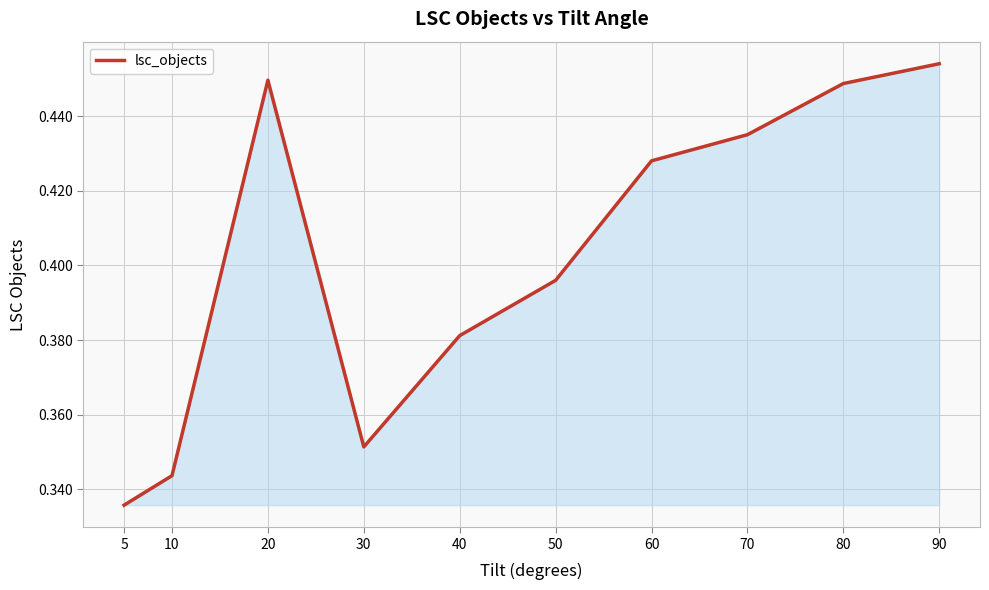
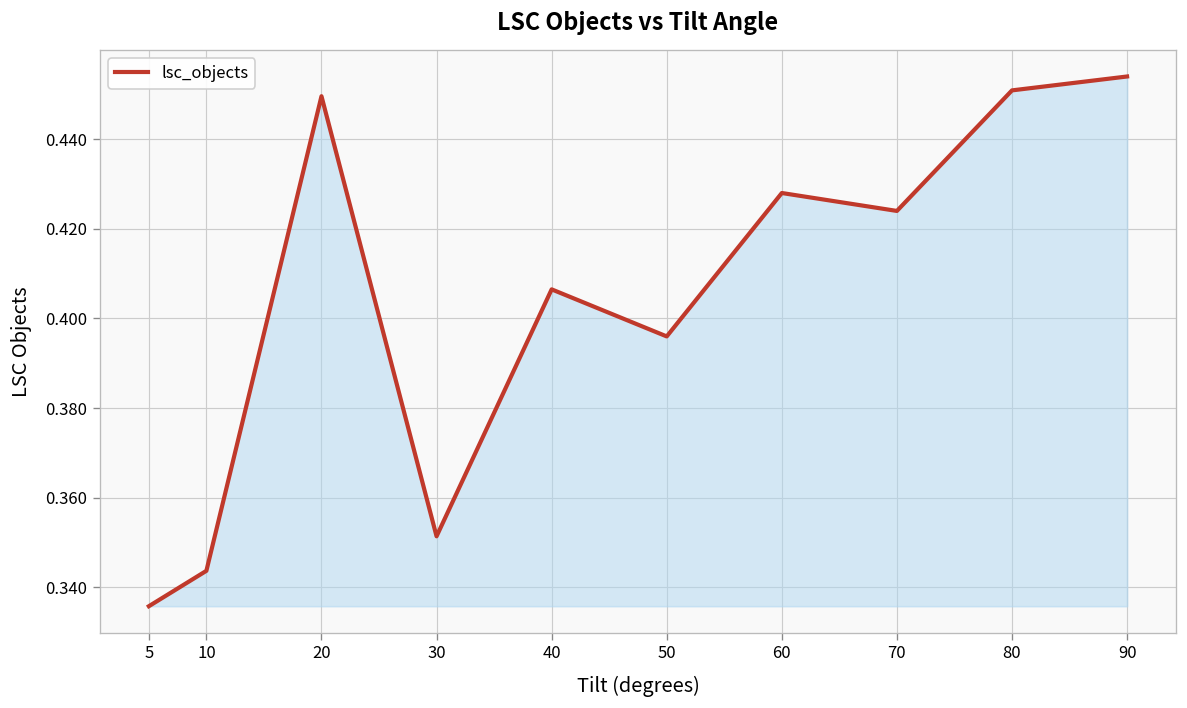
40: 0.381 -> 0.407
70: 0.435 -> 0.424
80: 0.449 -> 0.451
